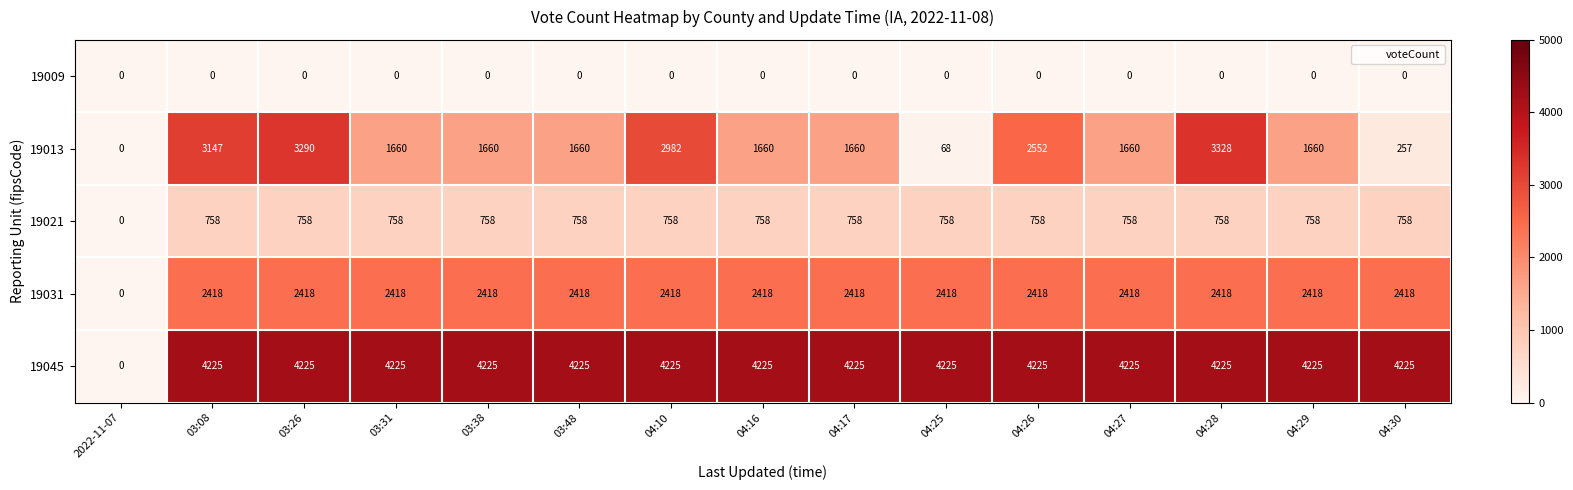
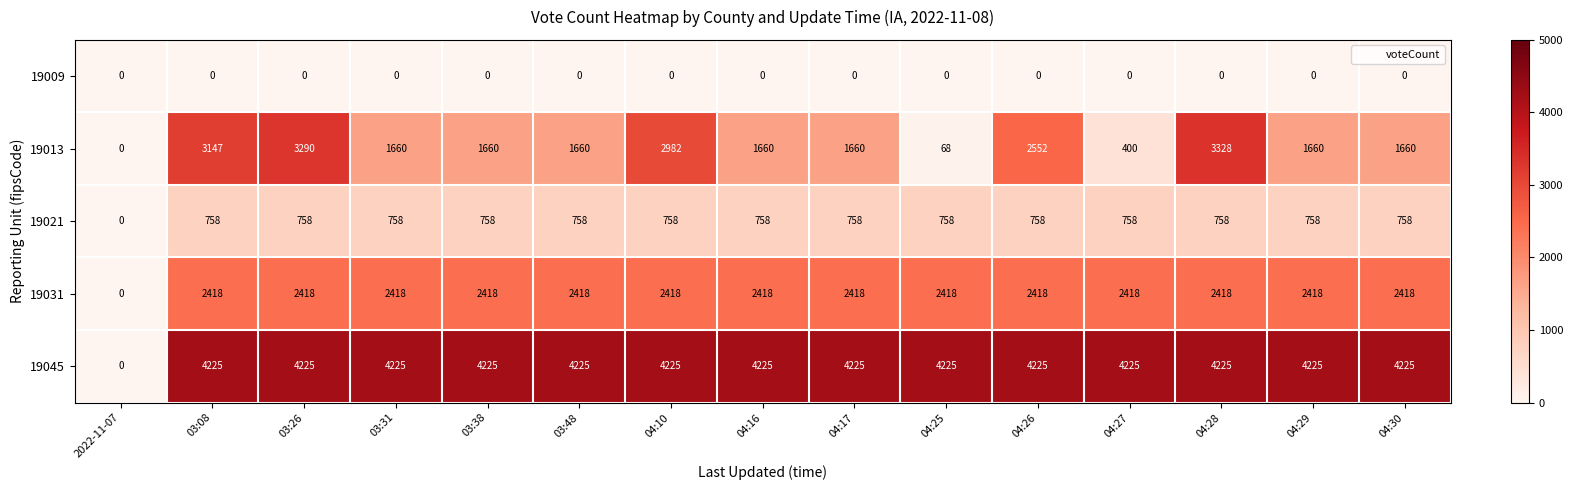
19013, 04:27: 1660 -> 400
19013, 04:30: 257 -> 1660
